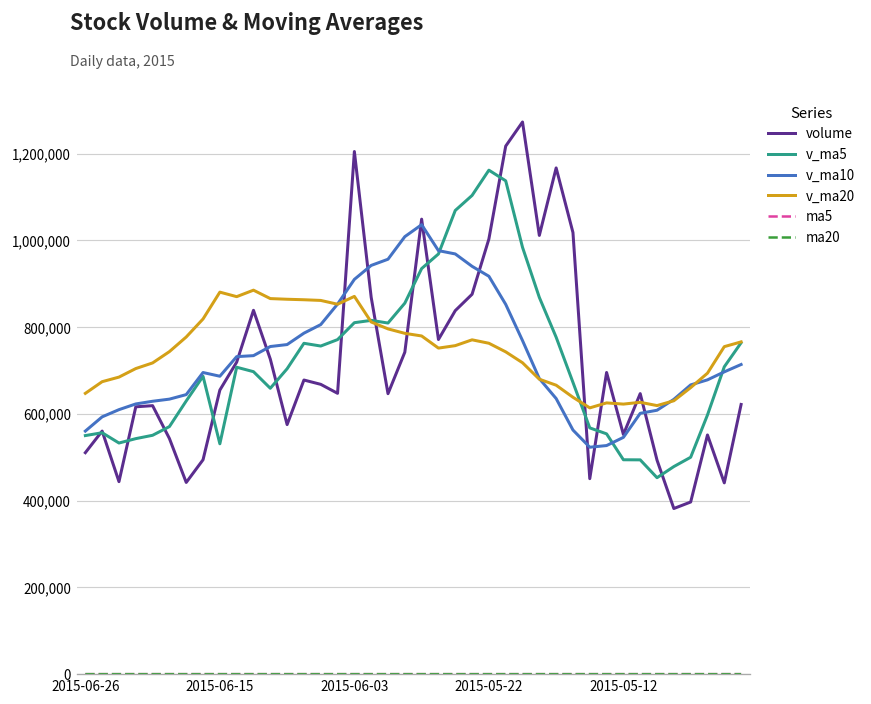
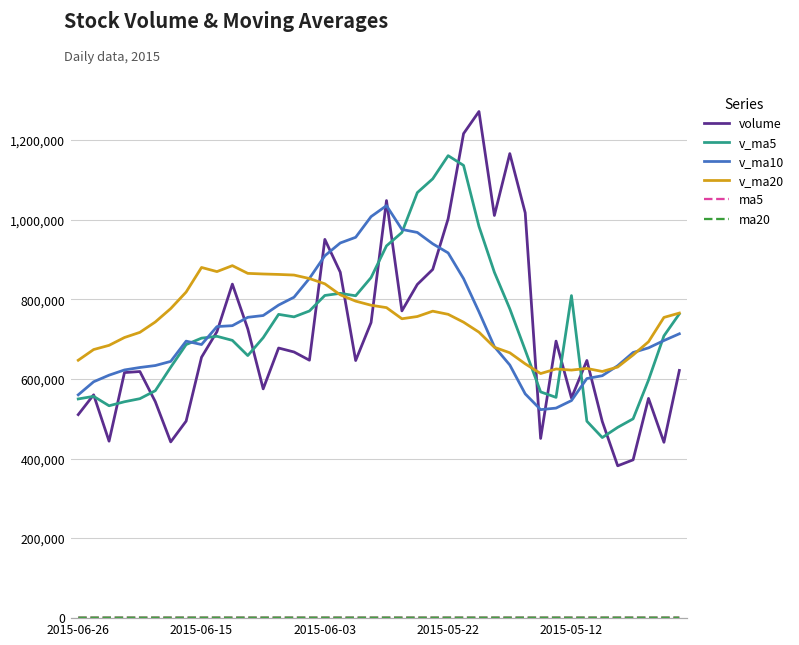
v_ma5, 2015-06-15: 530,000 -> 700,000
volume, 2015-06-03: 1,200,000 -> 950,000
v_ma20, 2015-06-03: 870,000 -> 840,000
v_ma5, 2015-05-12: 490,000 -> 810,000
